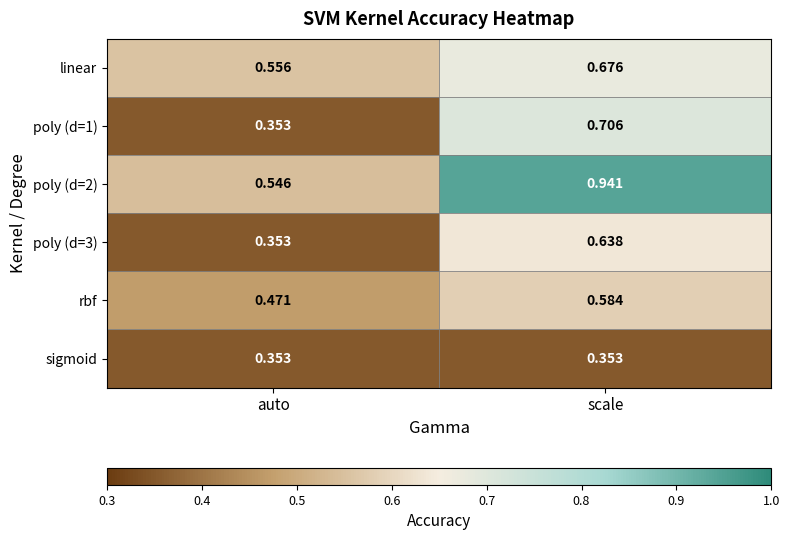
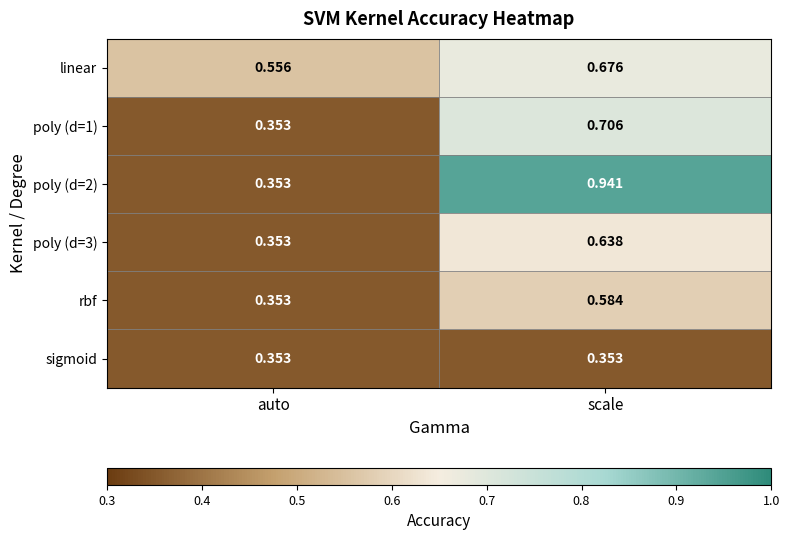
poly (d=2), auto: 0.546 -> 0.353
rbf, auto: 0.471 -> 0.353
